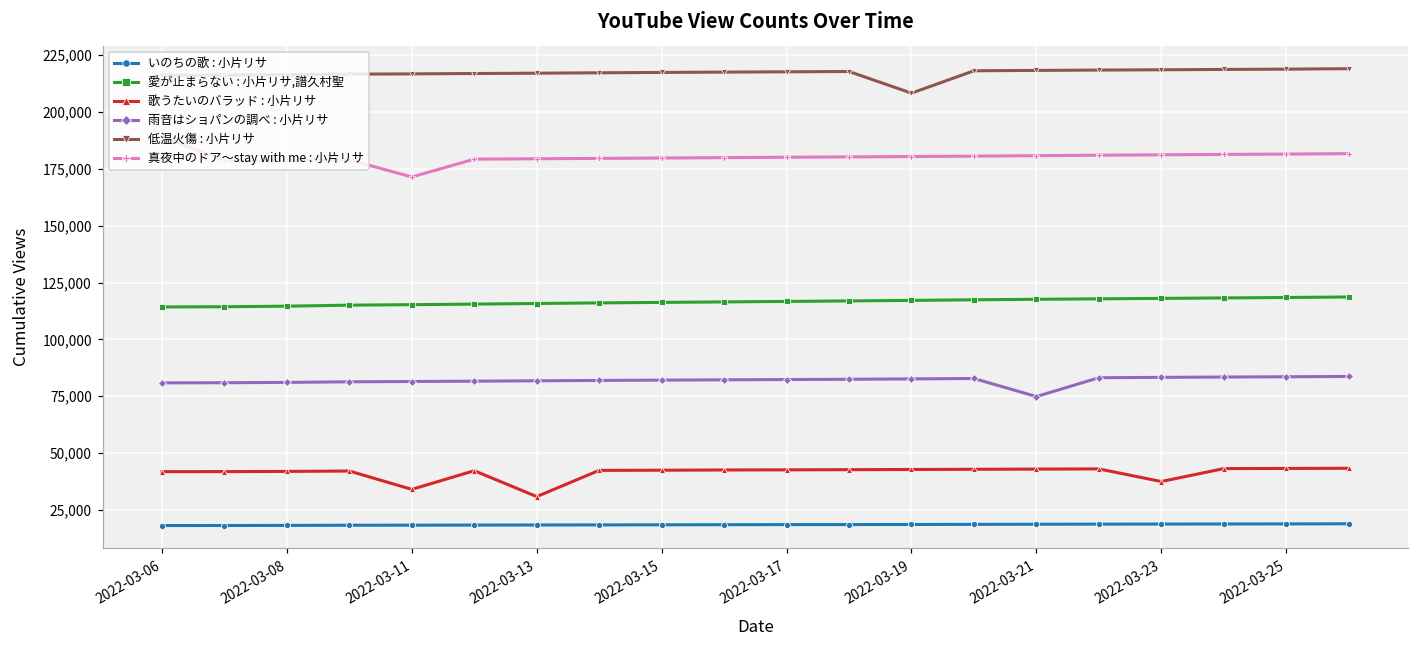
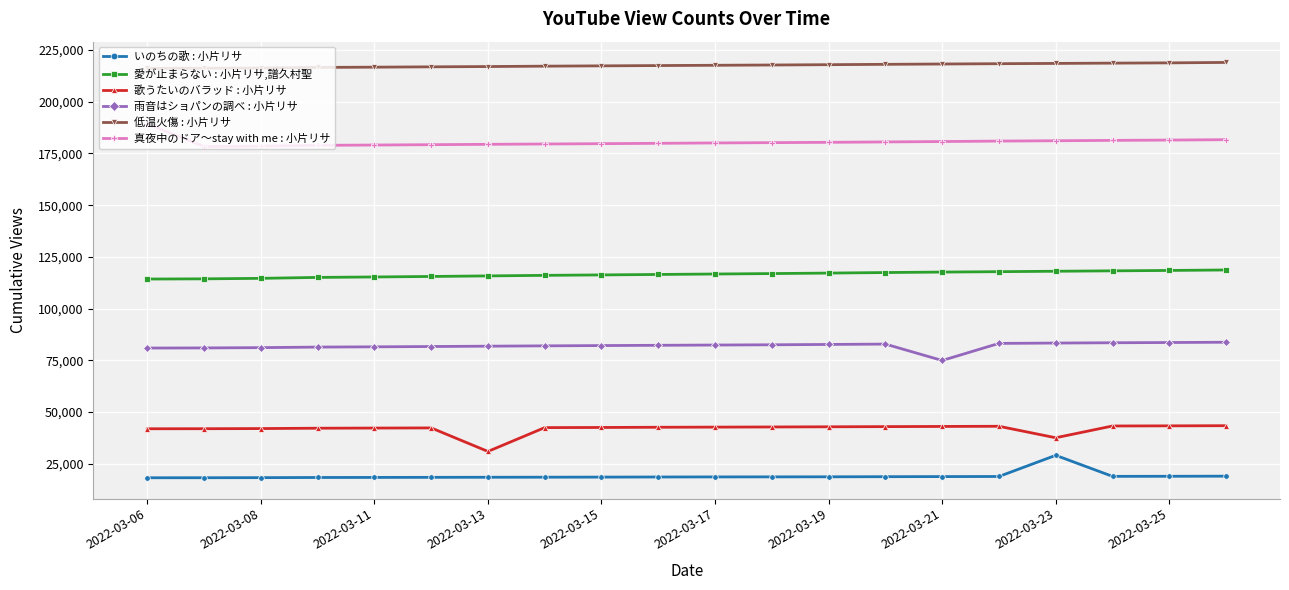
歌うたいのバラッド : 小片リサ, 2022-03-11: 34,000 -> 42,000
真夜中のドア〜stay with me : 小片リサ, 2022-03-11: 171,000 -> 179,000
低温火傷 : 小片リサ, 2022-03-19: 208,000 -> 218,000
いのちの歌 : 小片リサ, 2022-03-23: 19,000 -> 29,000
